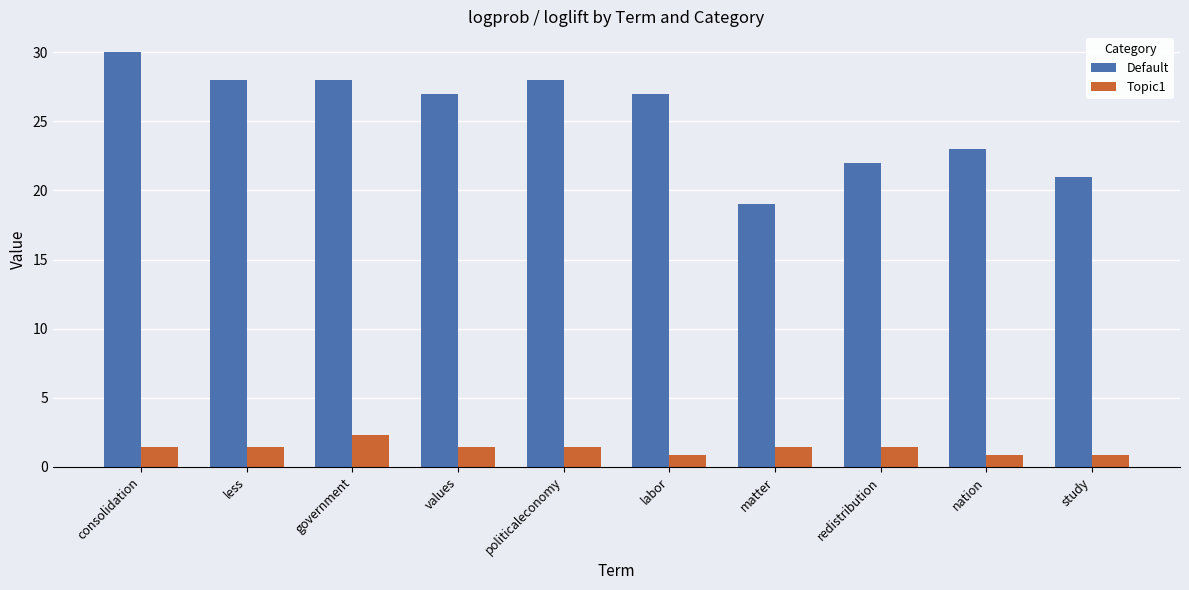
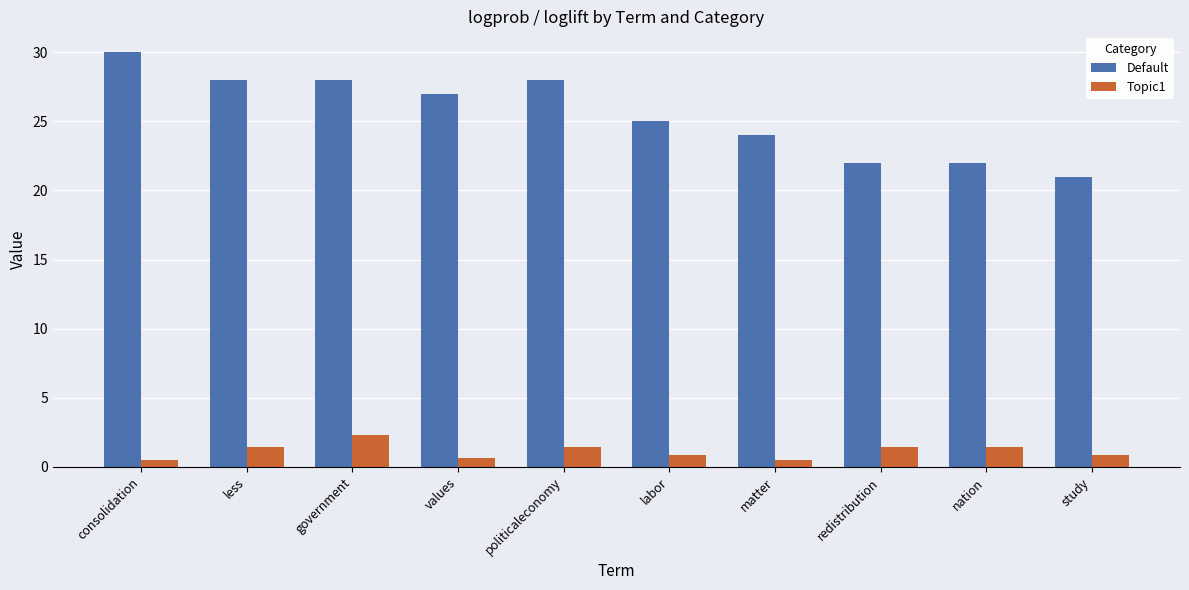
Topic1, consolidation: 1.4 -> 0.5
Topic1, values: 1.4 -> 0.6
Default, labor: 27 -> 25
Default, matter: 19 -> 24
Topic1, matter: 1.4 -> 0.5
Default, nation: 23 -> 22
Topic1, nation: 0.8 -> 1.4
